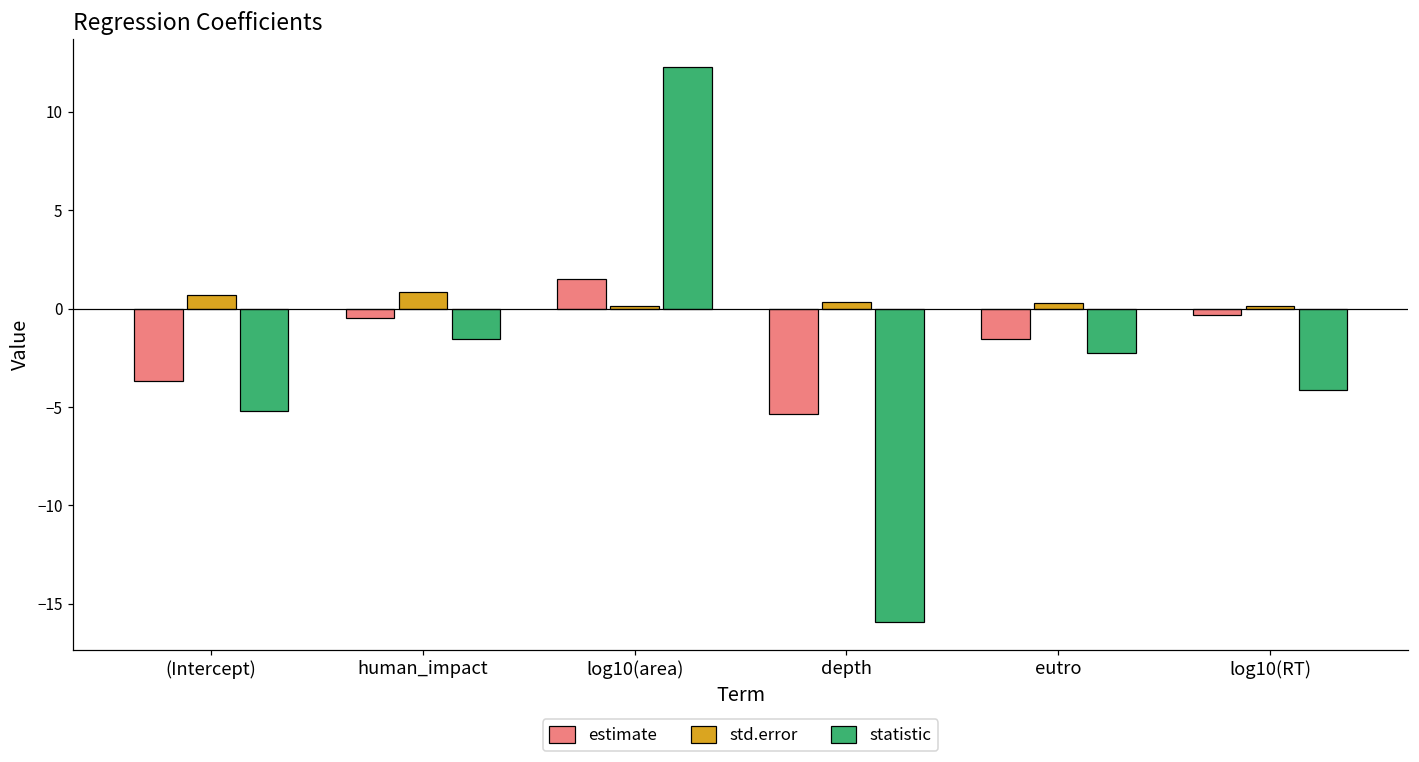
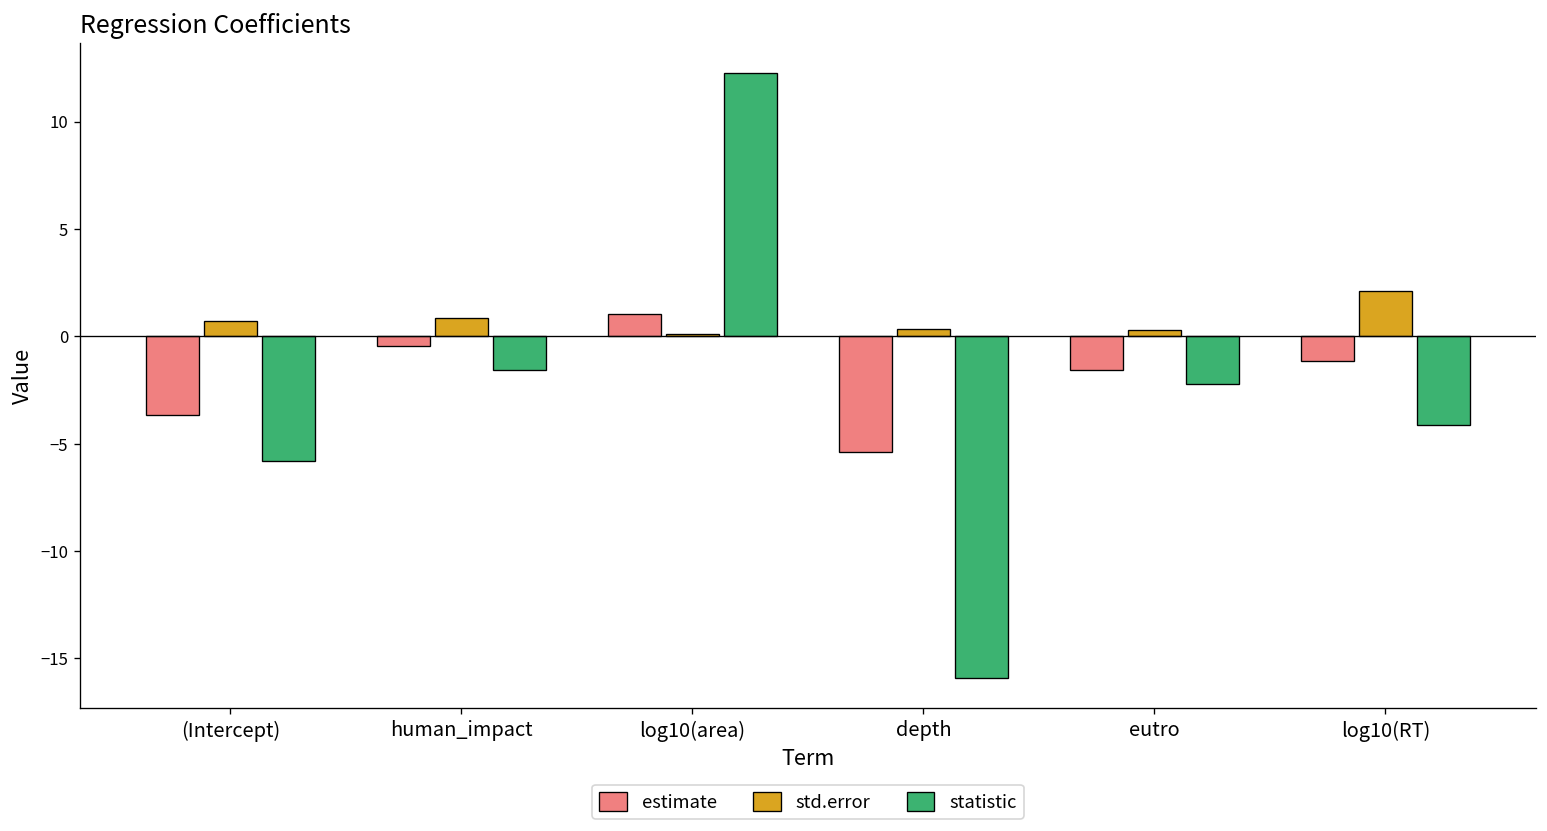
statistic, (Intercept): -5.2 -> -5.8
estimate, log10(area): 1.5 -> 1.0
estimate, log10(RT): -0.3 -> -1.1
std.error, log10(RT): 0.1 -> 2.1
